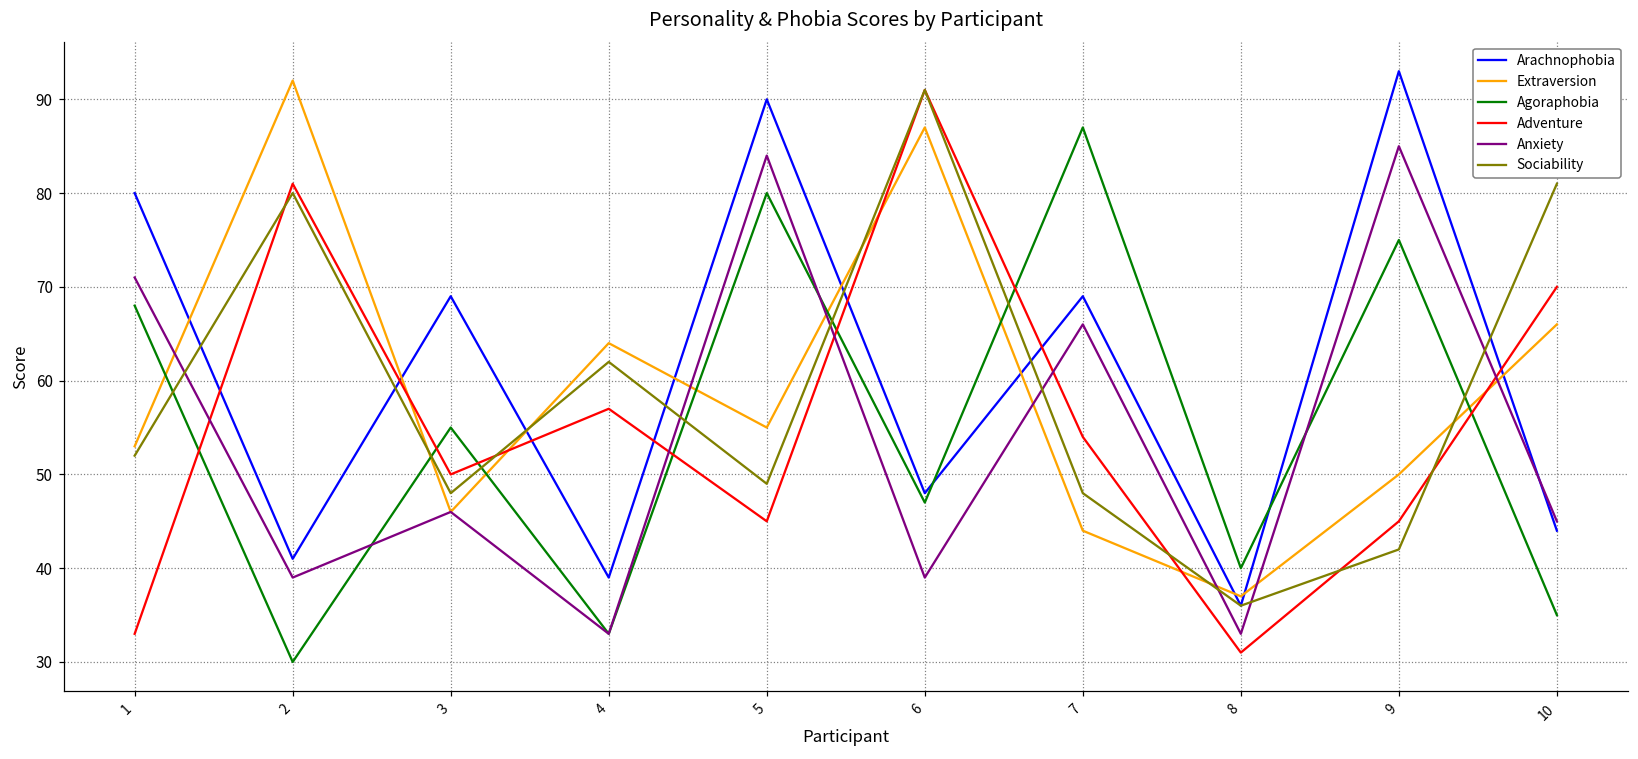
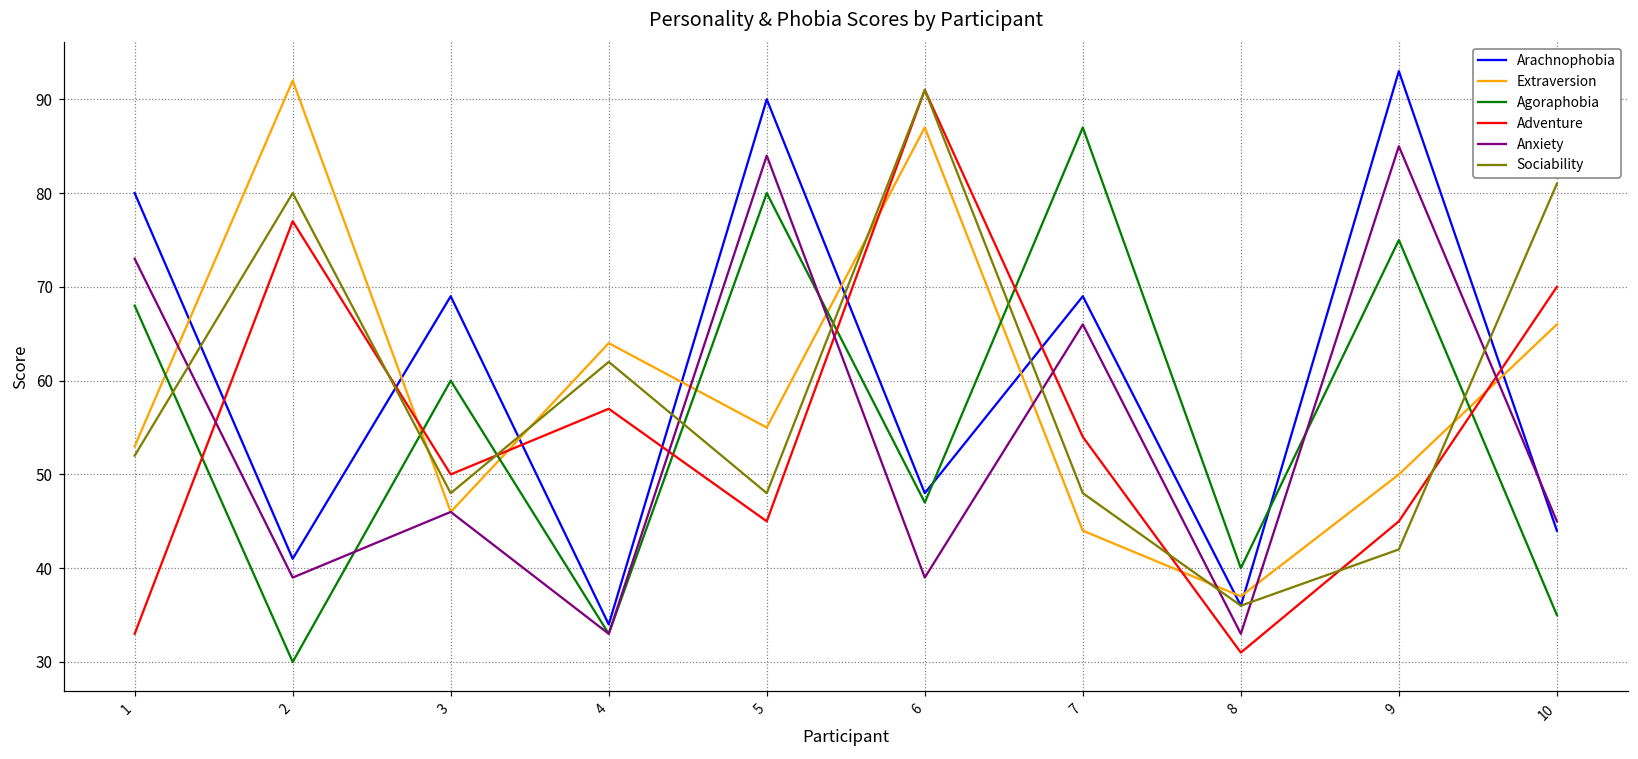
Anxiety, 1: 71 -> 73
Adventure, 2: 81 -> 77
Agoraphobia, 3: 55 -> 60
Arachnophobia, 4: 39 -> 34
Sociability, 5: 49 -> 48
